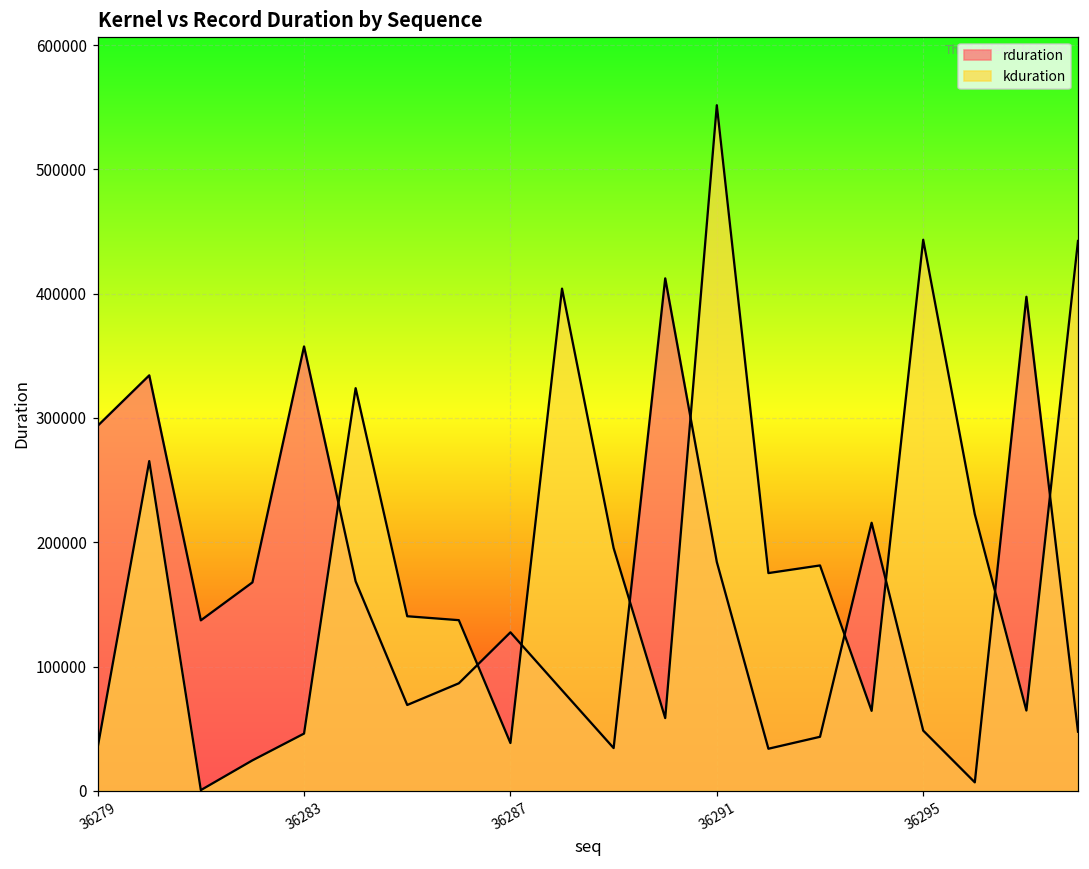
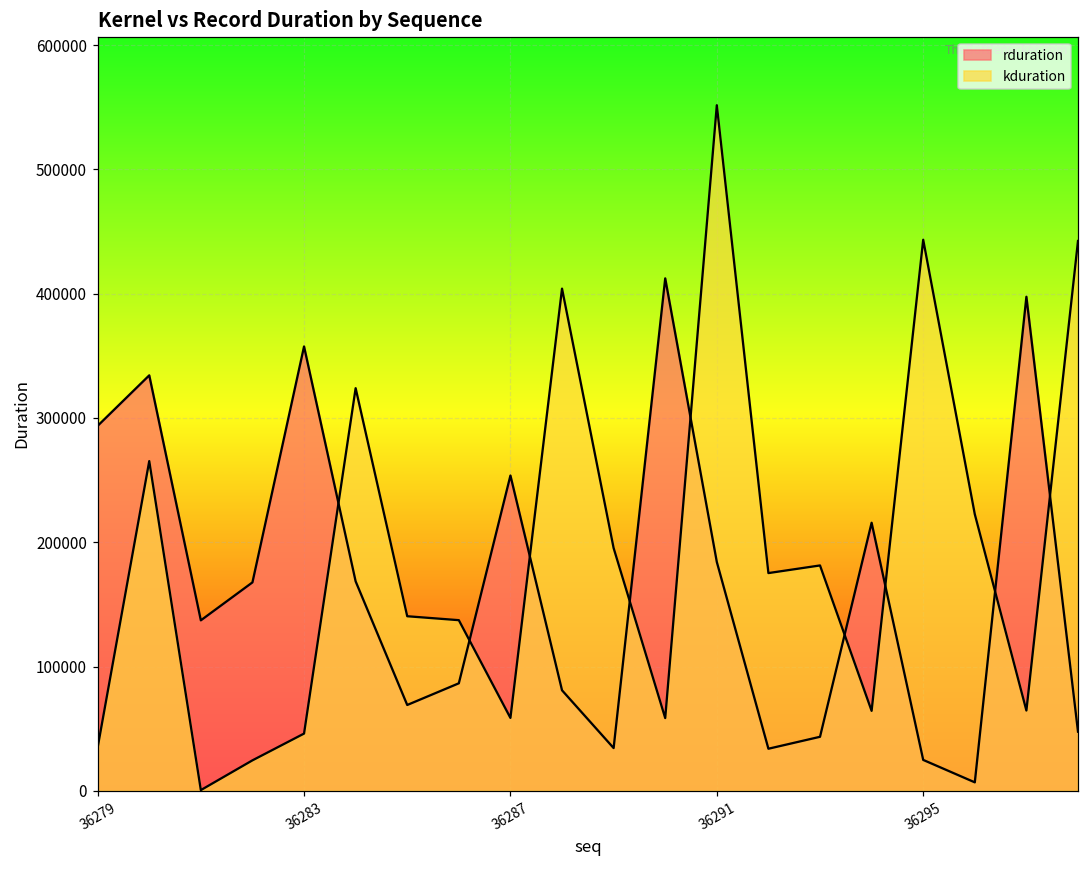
rduration, 36287: 128000 -> 254000
kduration, 36287: 38000 -> 59000
rduration, 36295: 48000 -> 25000
